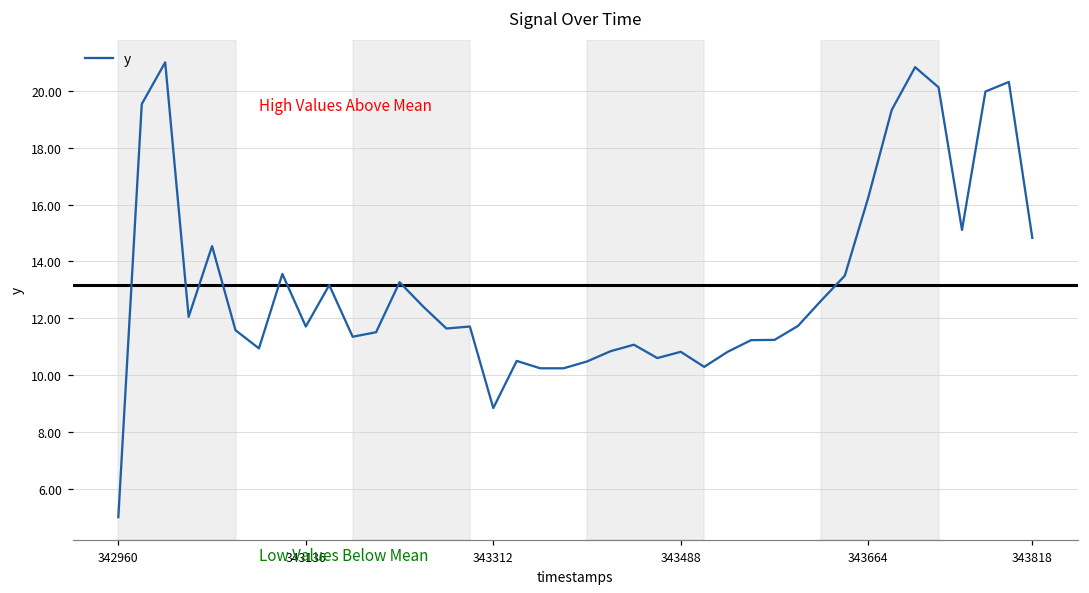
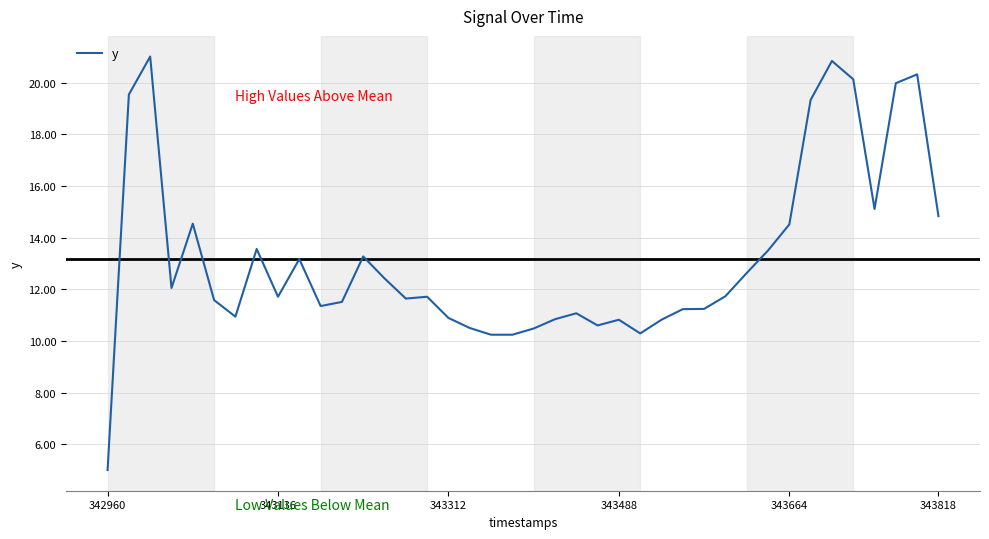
343312: 8.8 -> 10.9
343664: 16.3 -> 14.5
